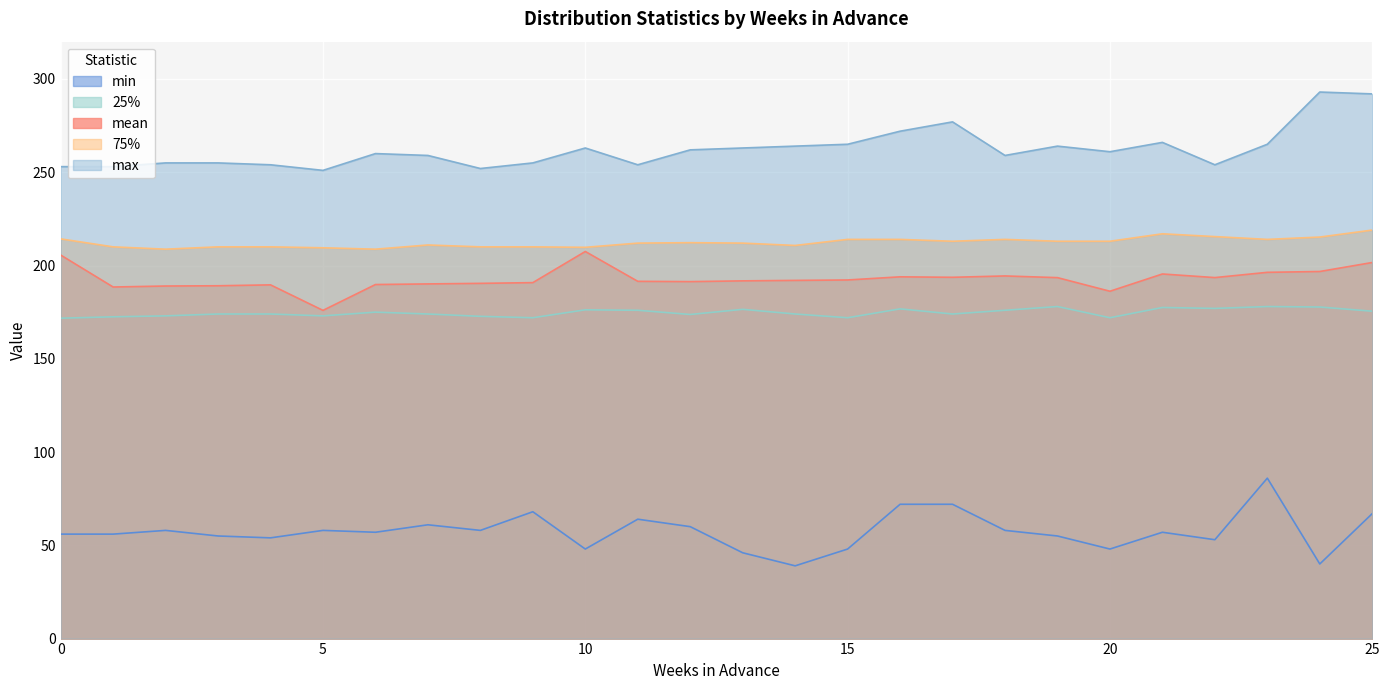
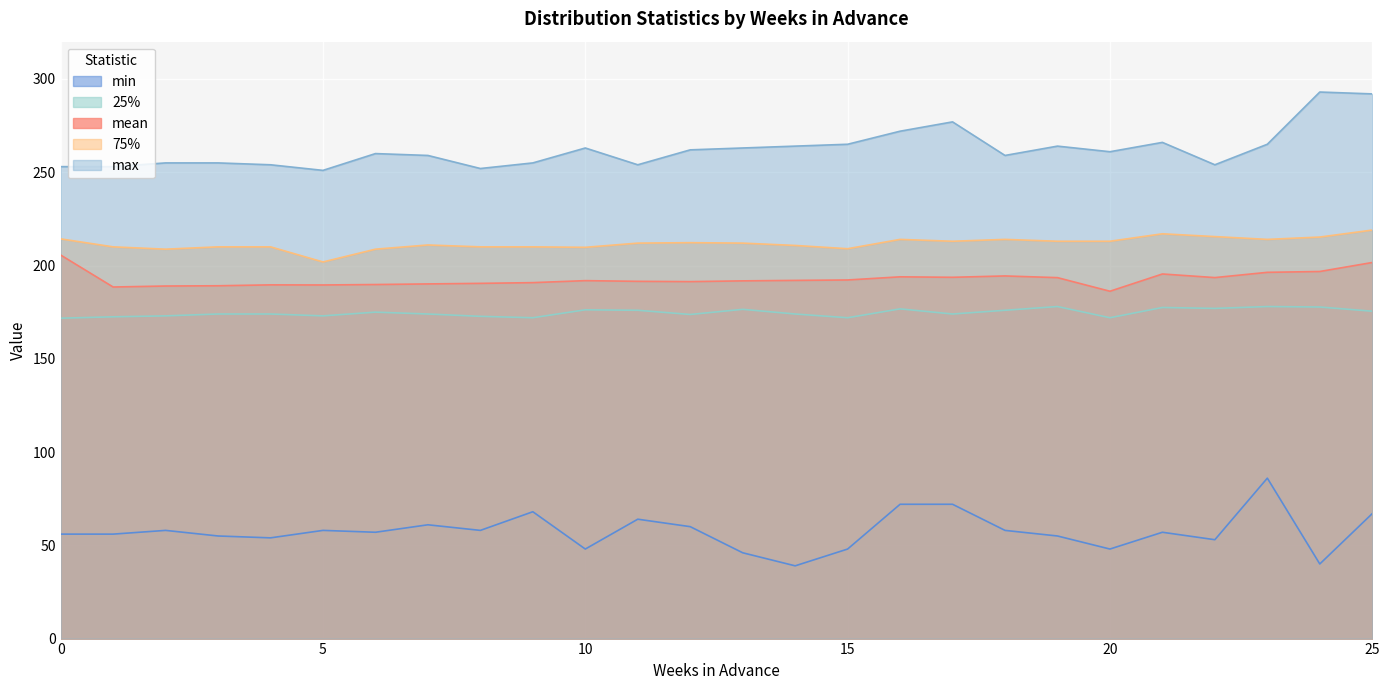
mean, 5: 176 -> 190
75%, 5: 210 -> 202
mean, 10: 208 -> 192
75%, 15: 214 -> 209
